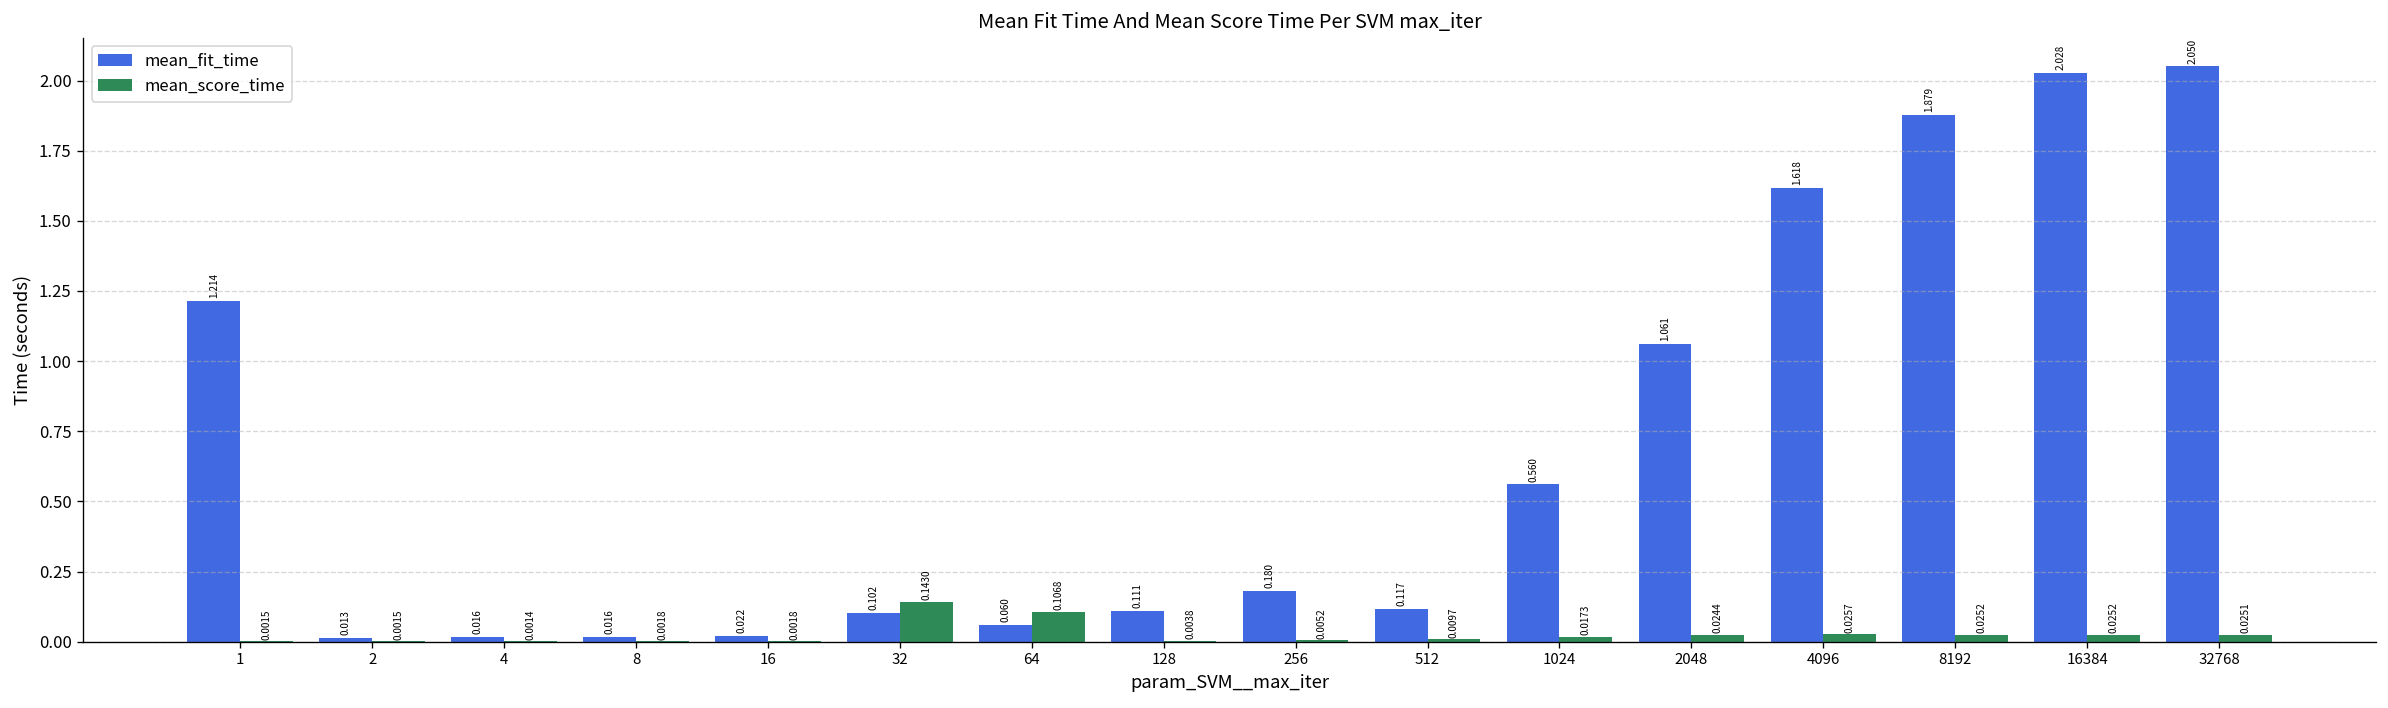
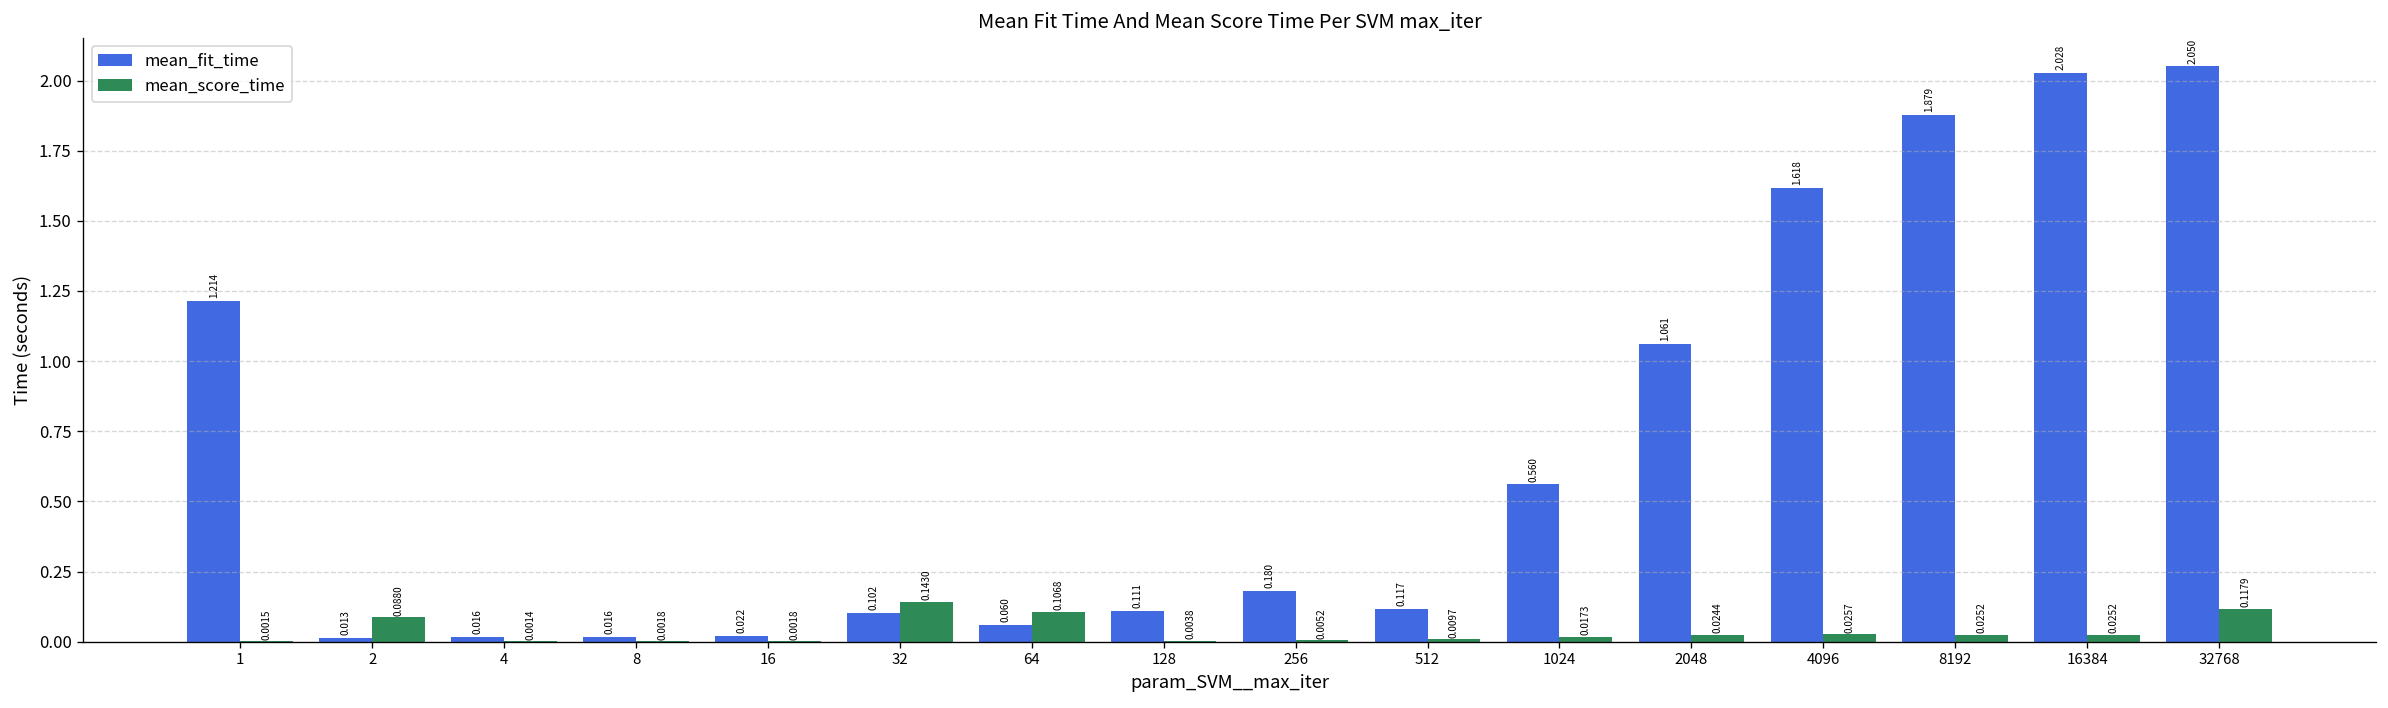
mean_score_time, 2: 0.0015 -> 0.0880
mean_score_time, 32768: 0.0251 -> 0.1179
